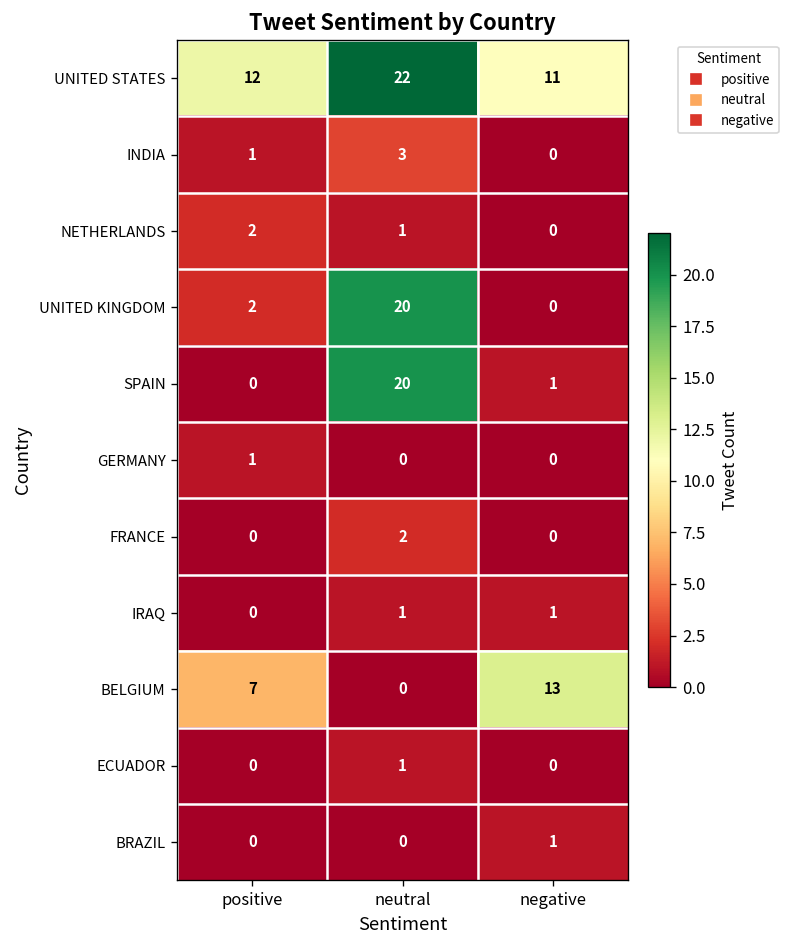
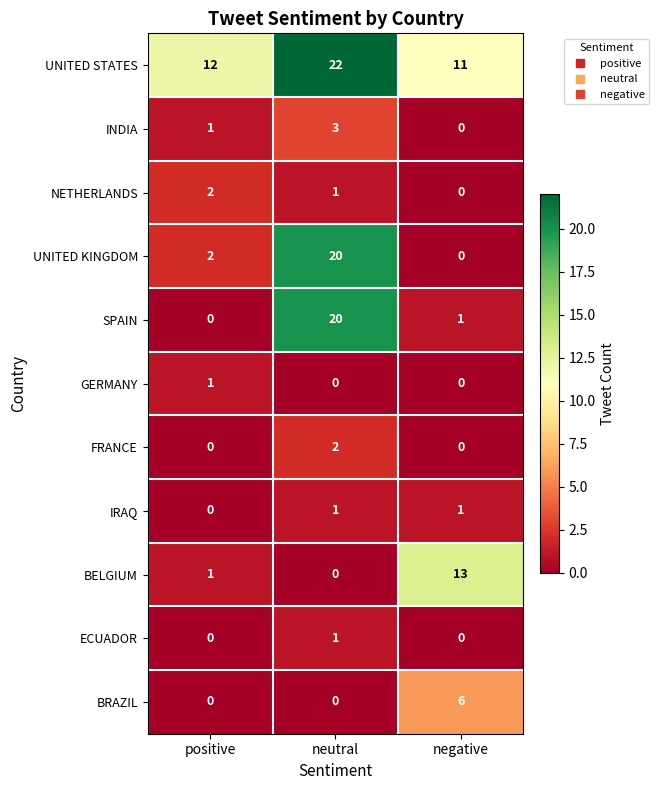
BELGIUM, positive: 7 -> 1
BRAZIL, negative: 1 -> 6
